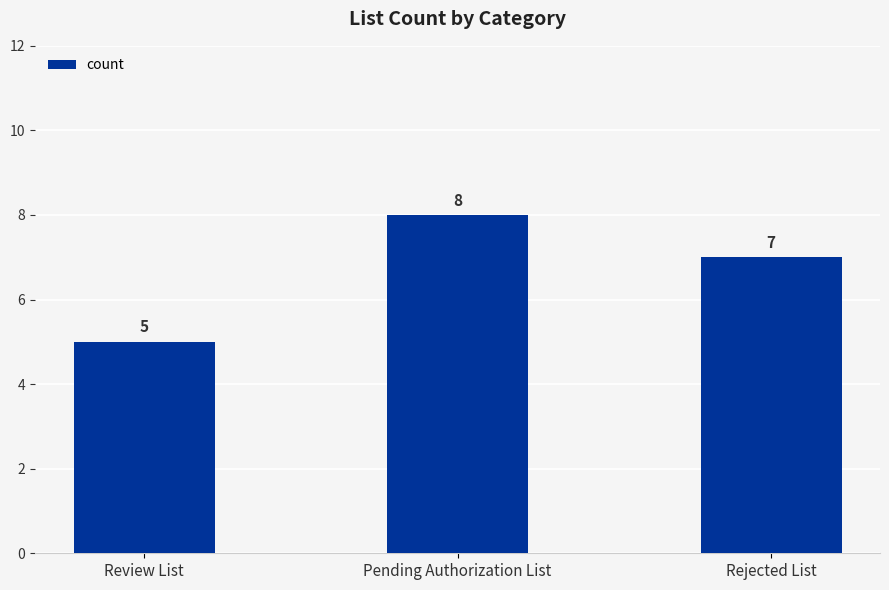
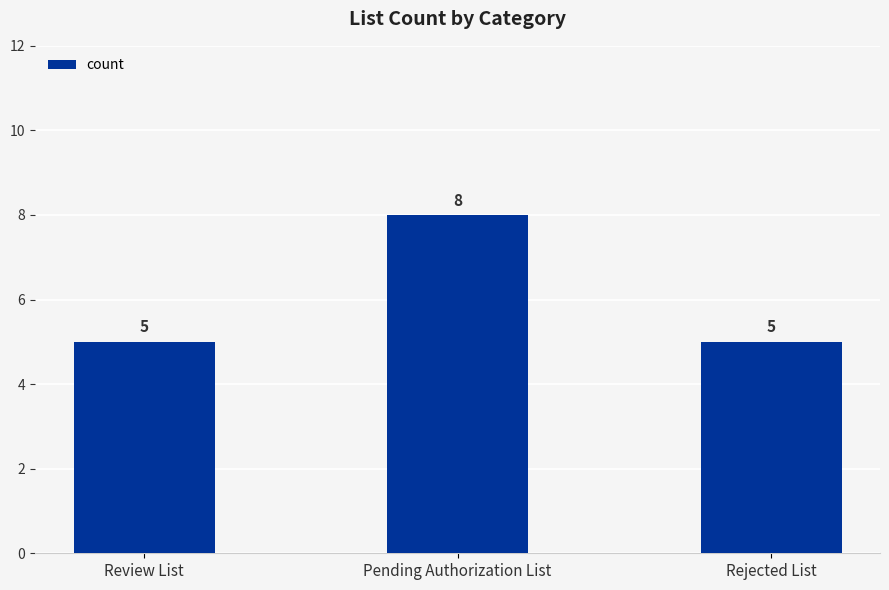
Rejected List: 7 -> 5
